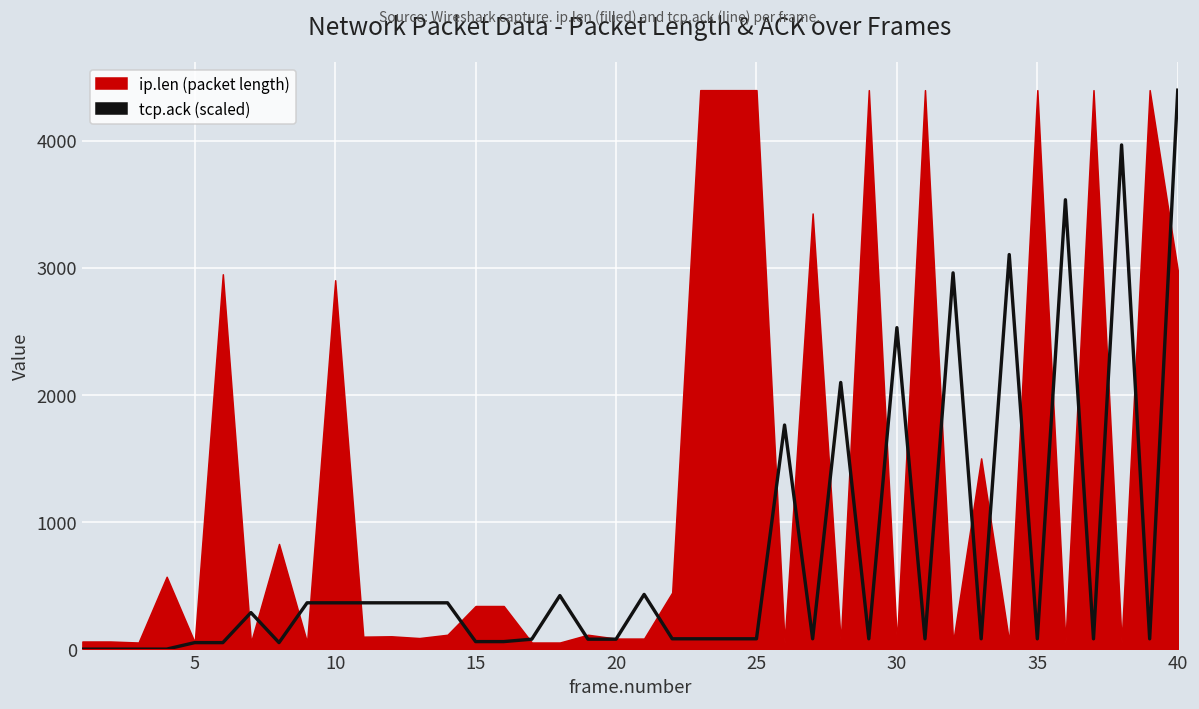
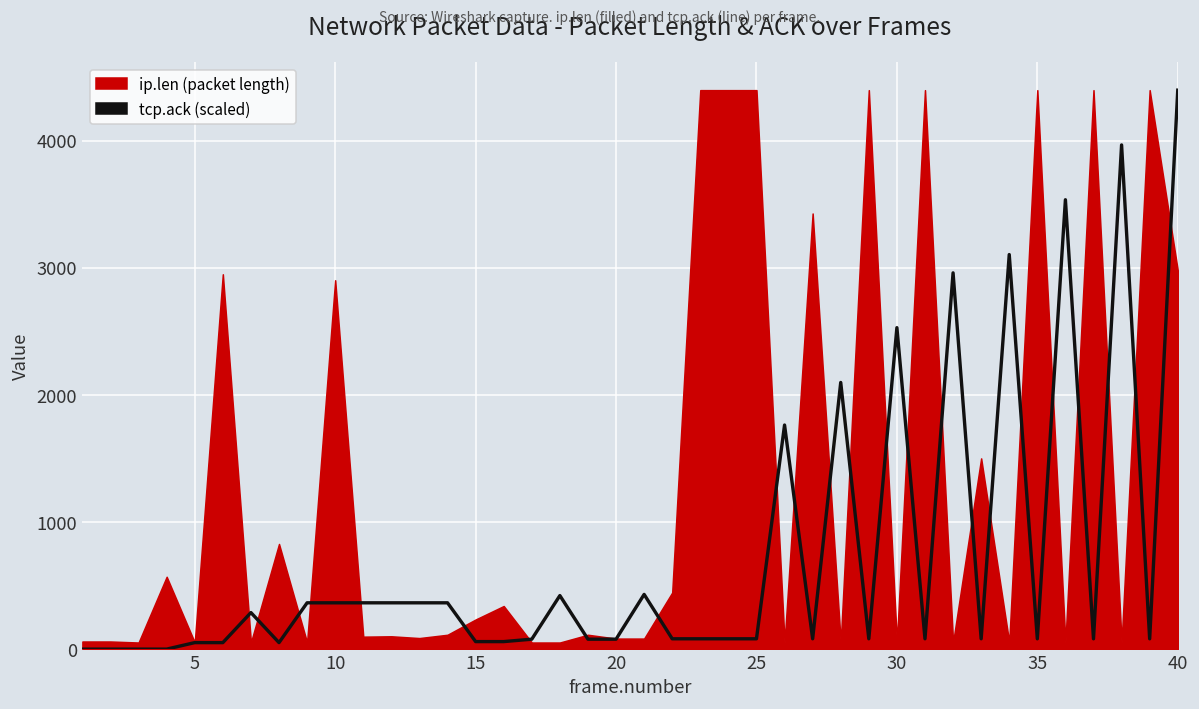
ip.len (packet length), 15: 340 -> 230
